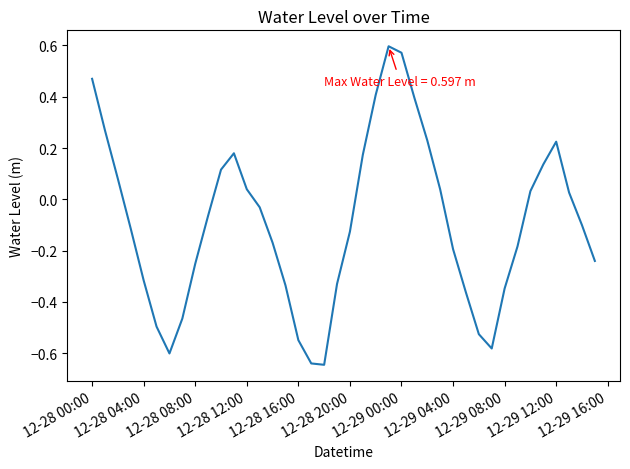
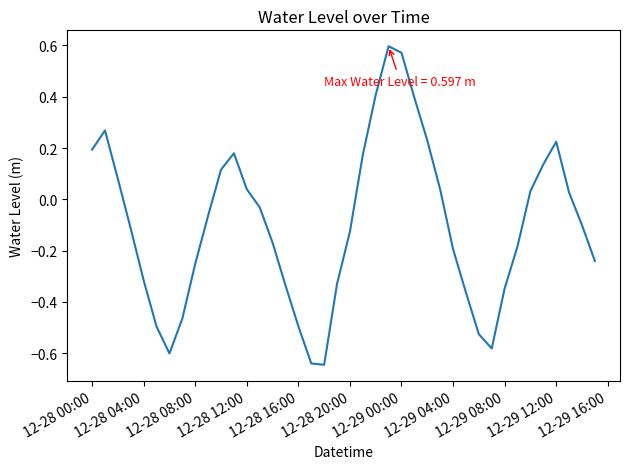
12-28 00:00: 0.47 -> 0.19
12-28 16:00: -0.55 -> -0.50
